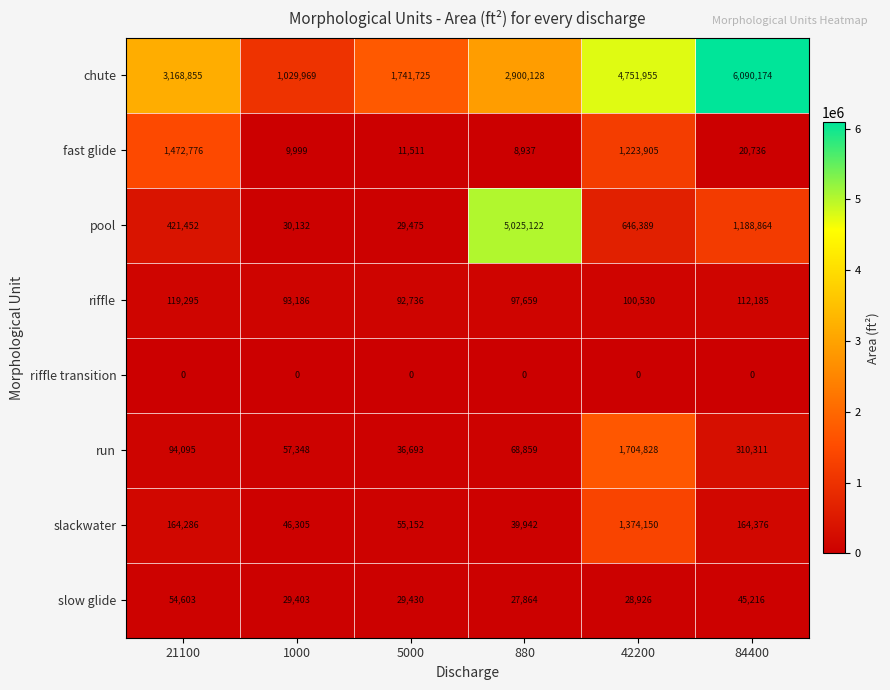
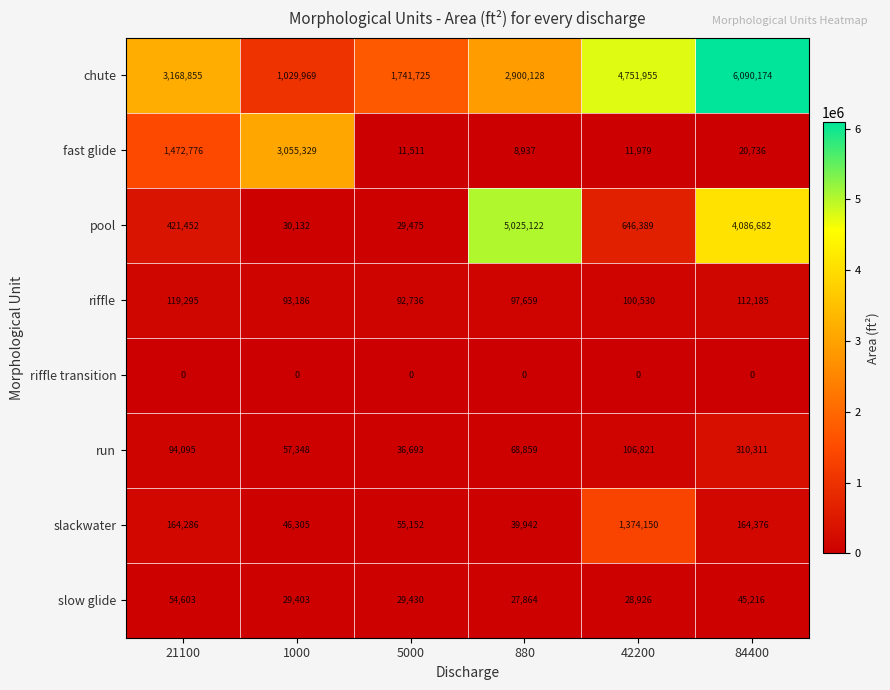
fast glide, 1000: 9,999 -> 3,055,329
fast glide, 42200: 1,223,905 -> 11,979
pool, 84400: 1,188,864 -> 4,086,682
run, 42200: 1,704,828 -> 106,821
